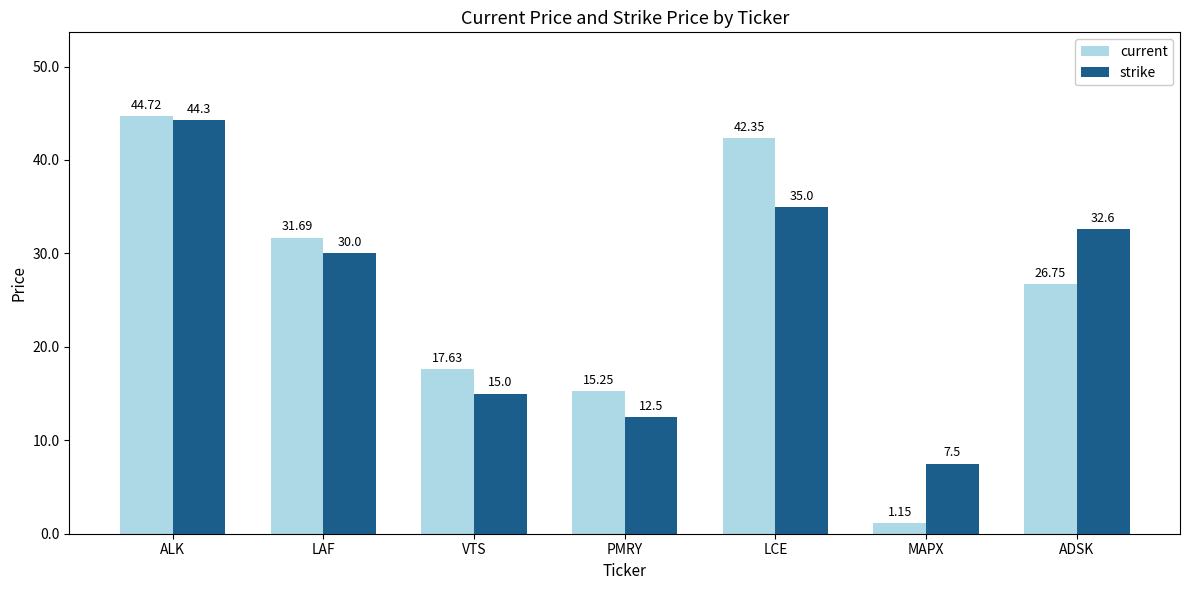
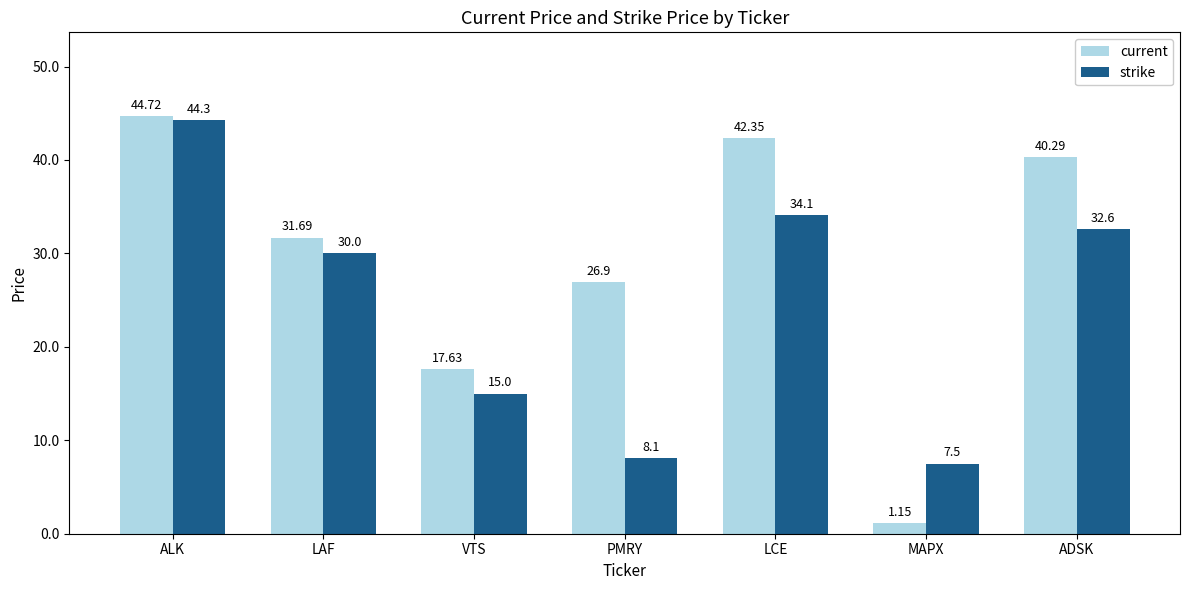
current, PMRY: 15.25 -> 26.9
strike, PMRY: 12.5 -> 8.1
strike, LCE: 35.0 -> 34.1
current, ADSK: 26.75 -> 40.29
